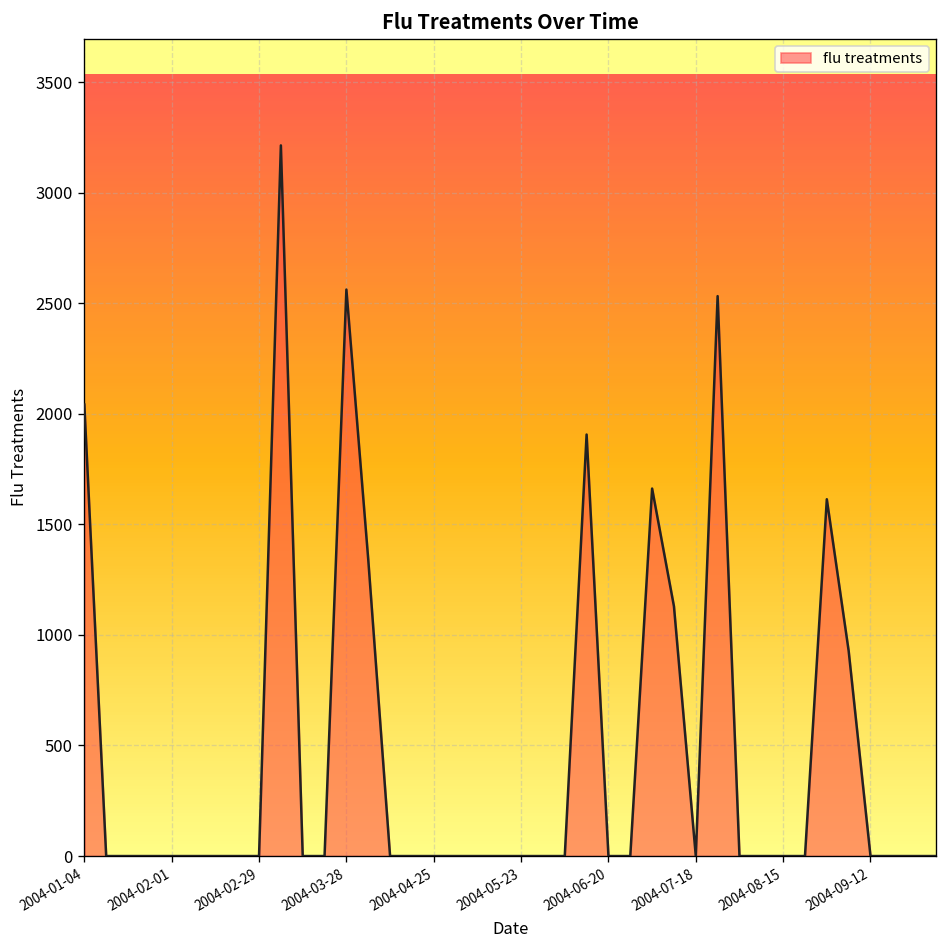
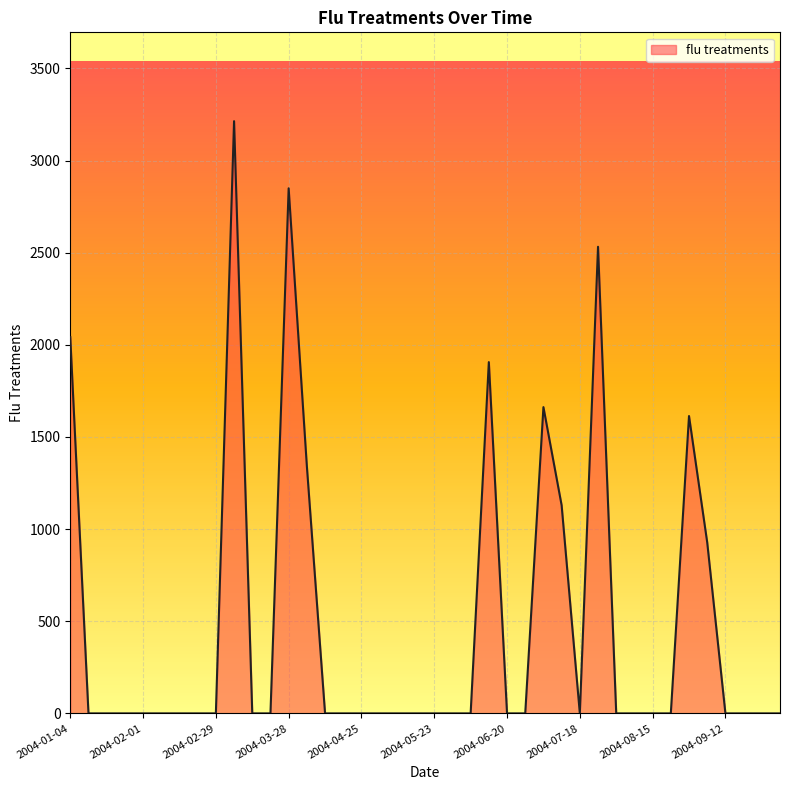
2004-03-28: 2560 -> 2850
